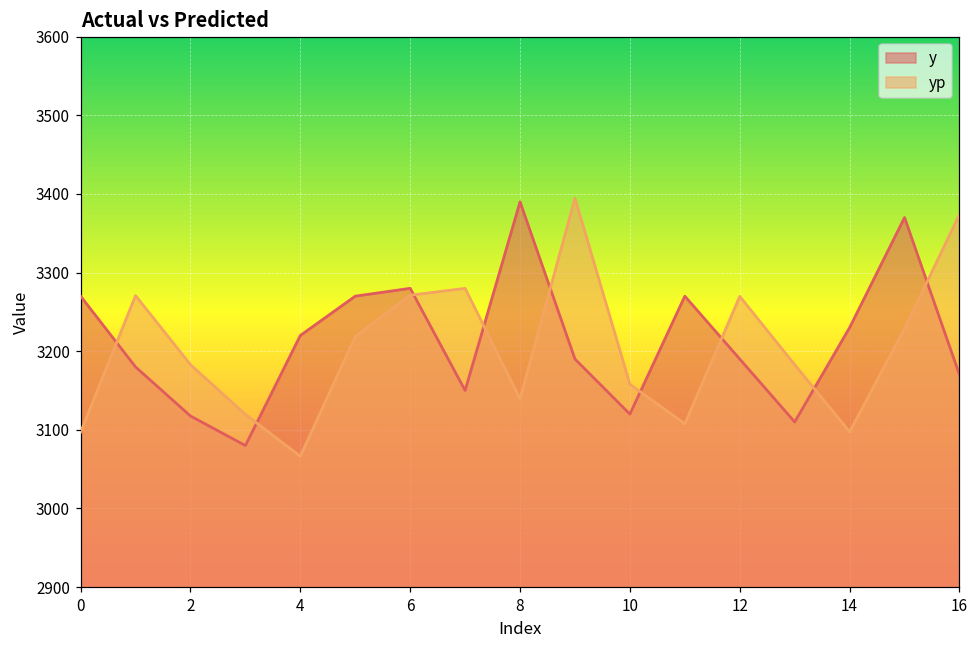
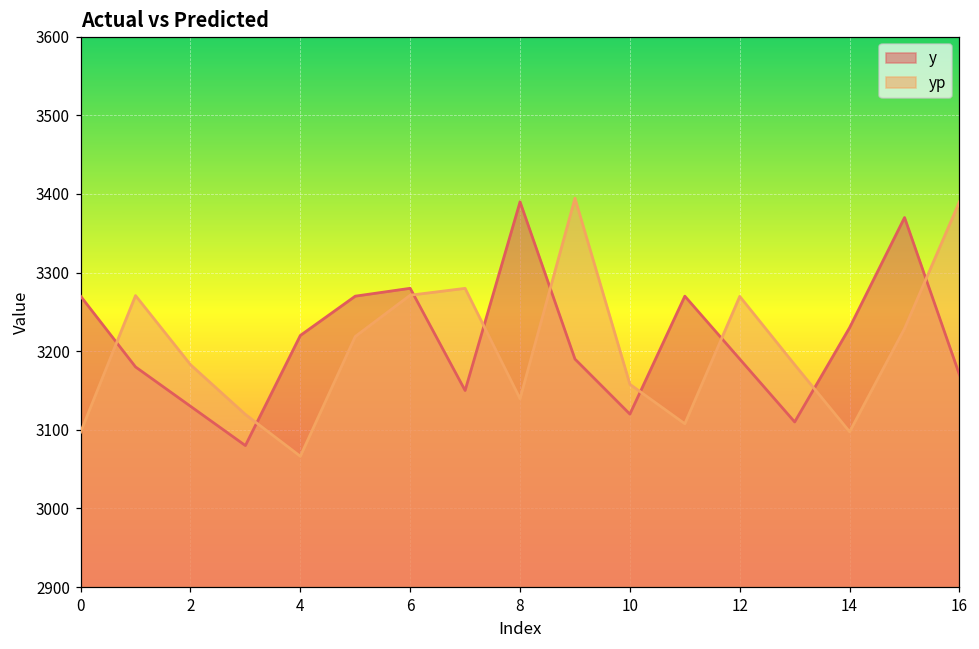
y, 2: 3120 -> 3130
yp, 16: 3370 -> 3390
